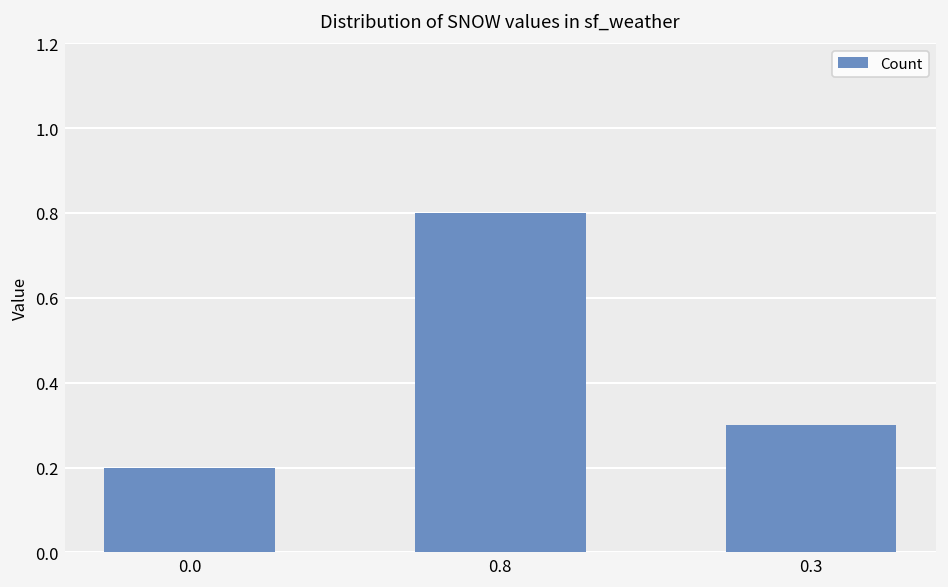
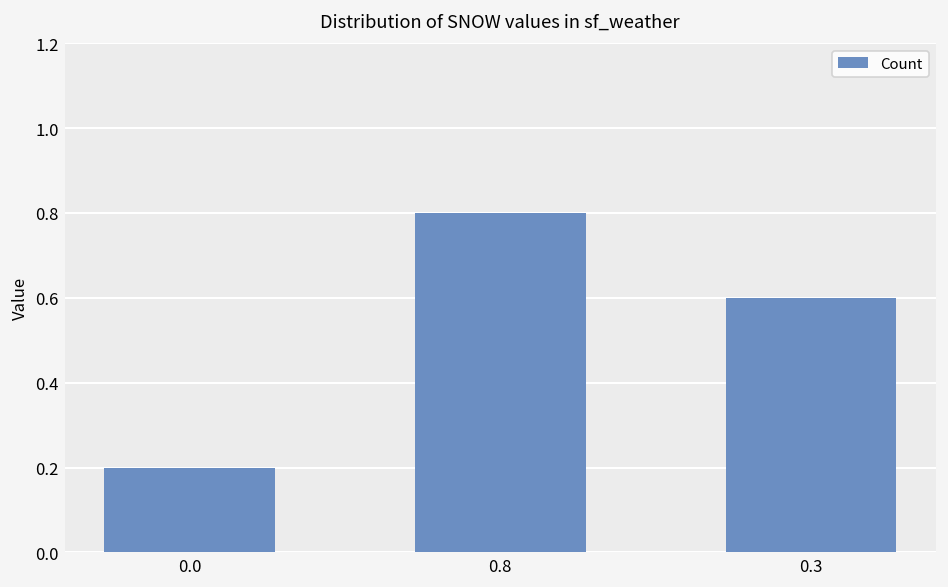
0.3: 0.3 -> 0.6
